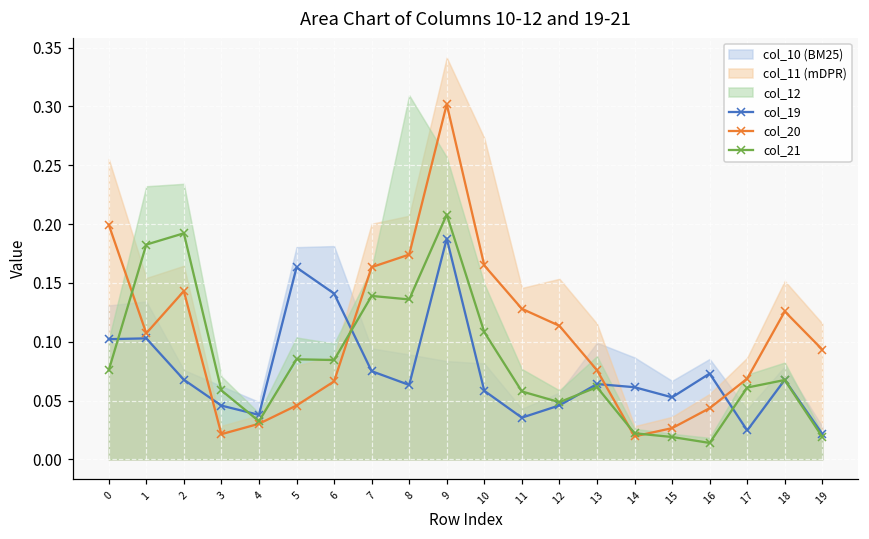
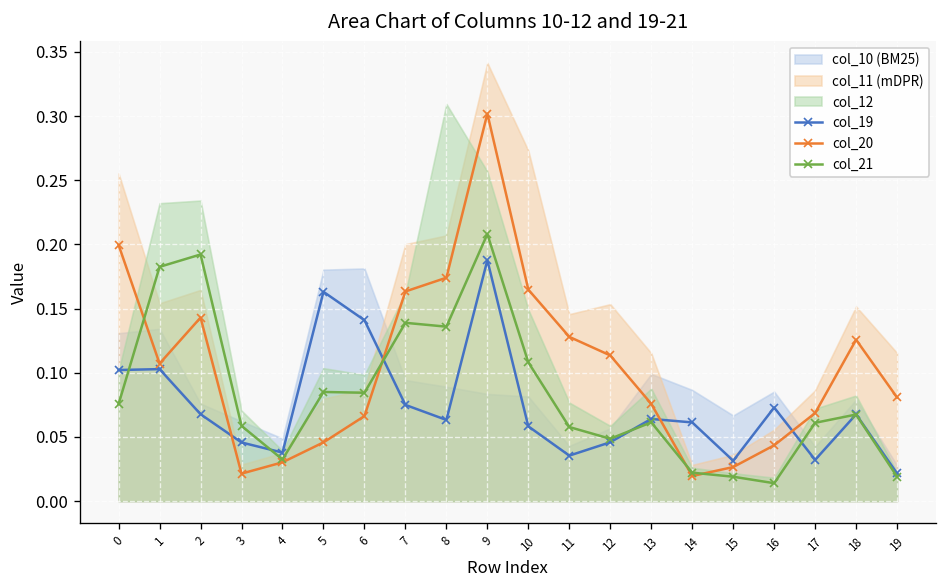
col_19, 15: 0.053 -> 0.031
col_19, 17: 0.025 -> 0.032
col_20, 19: 0.093 -> 0.081
